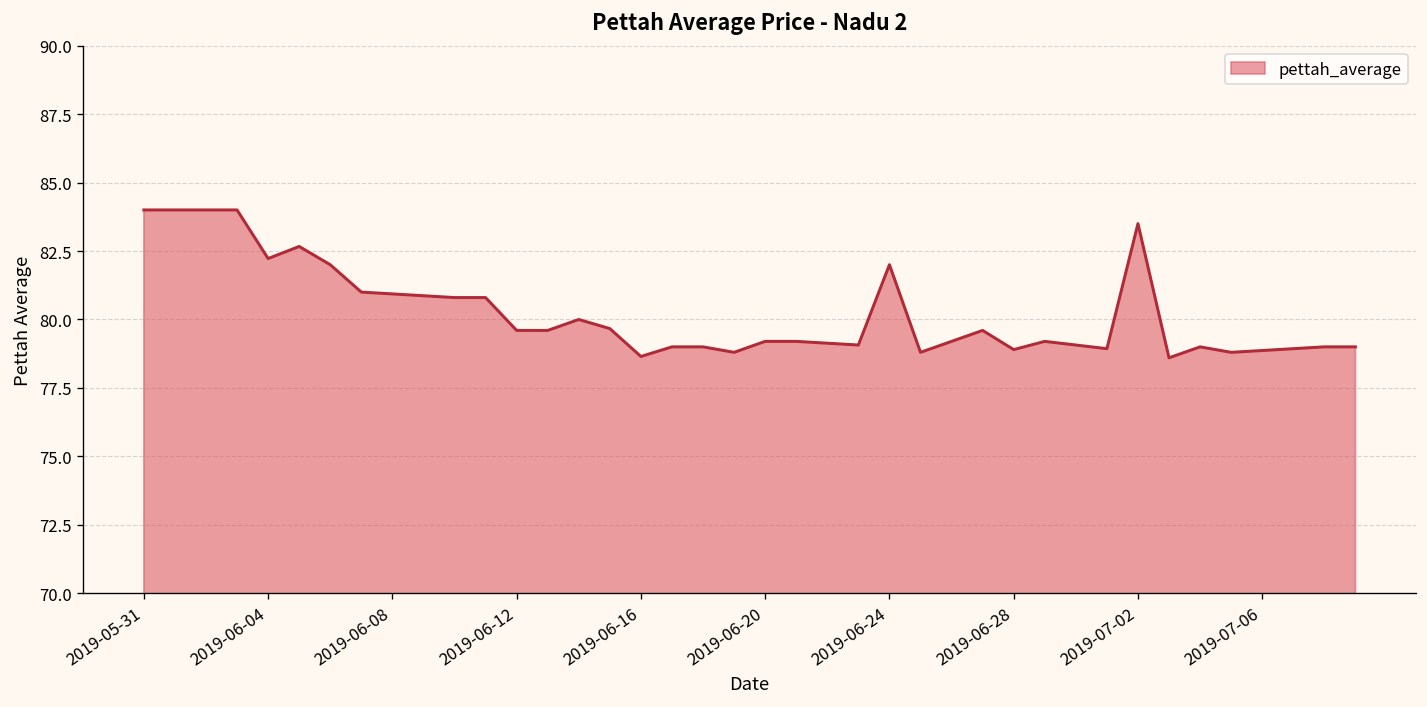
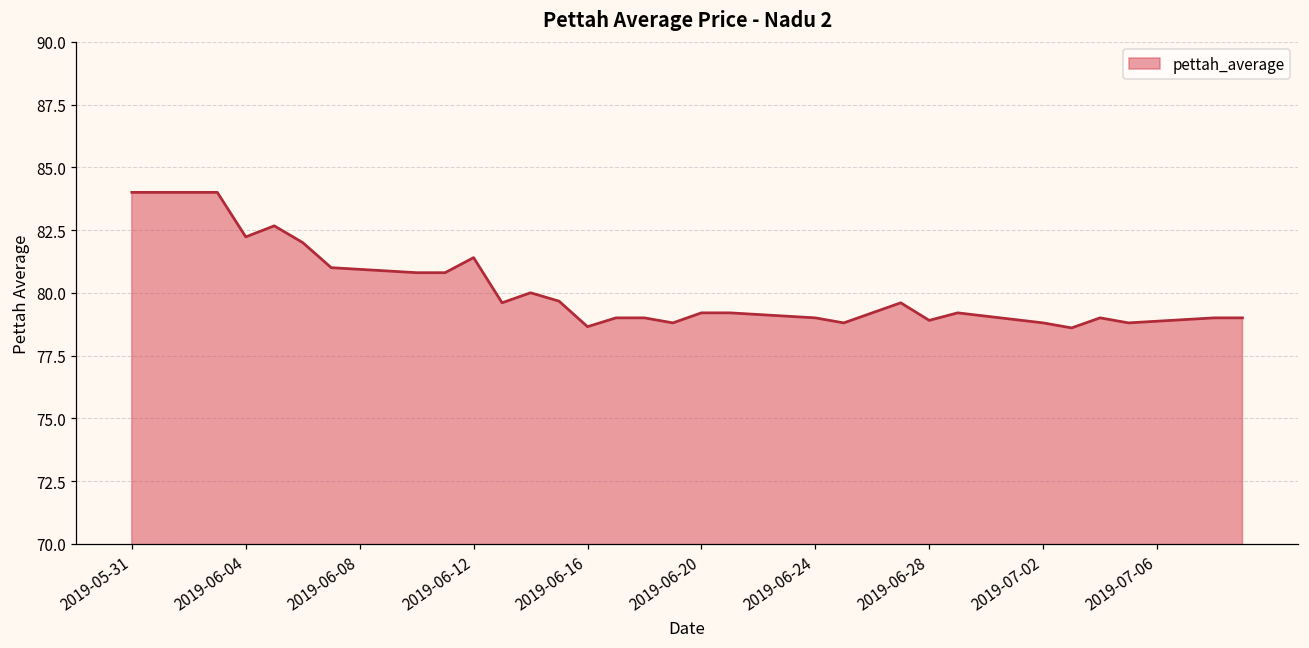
2019-06-12: 79.6 -> 81.4
2019-06-24: 82 -> 79
2019-07-02: 83.5 -> 78.8
